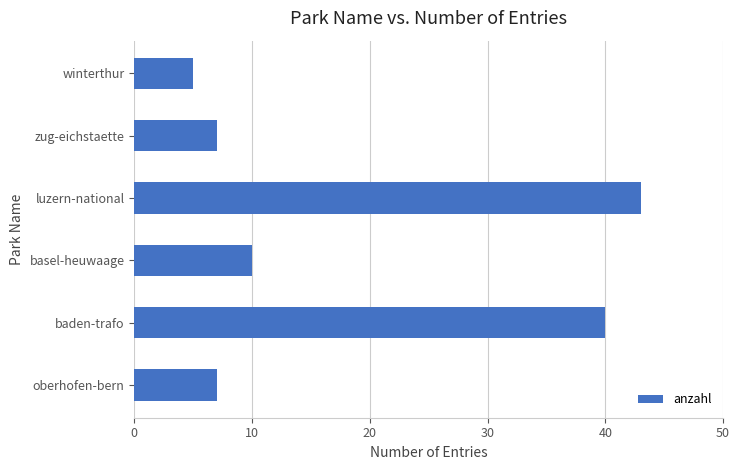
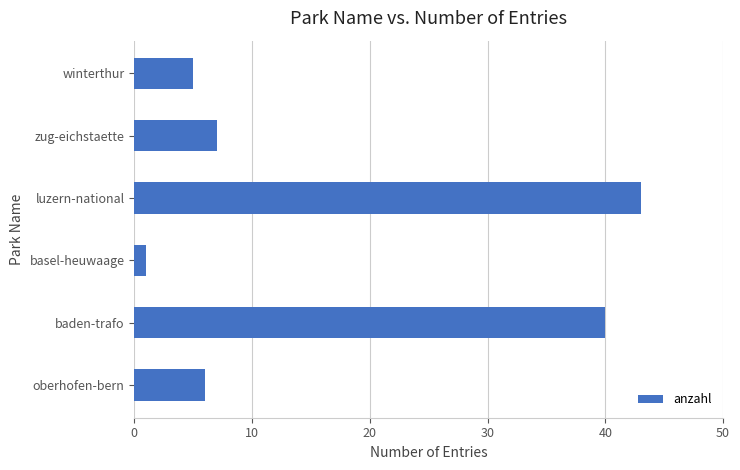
basel-heuwaage: 10 -> 1
oberhofen-bern: 7 -> 6
